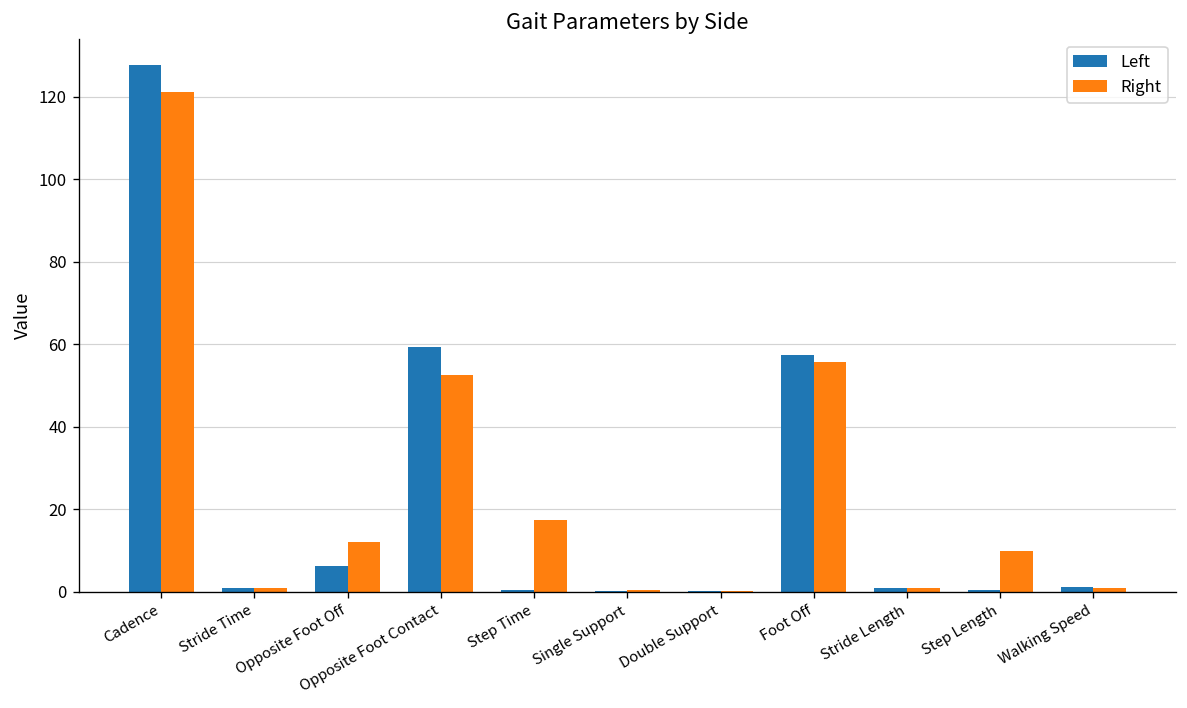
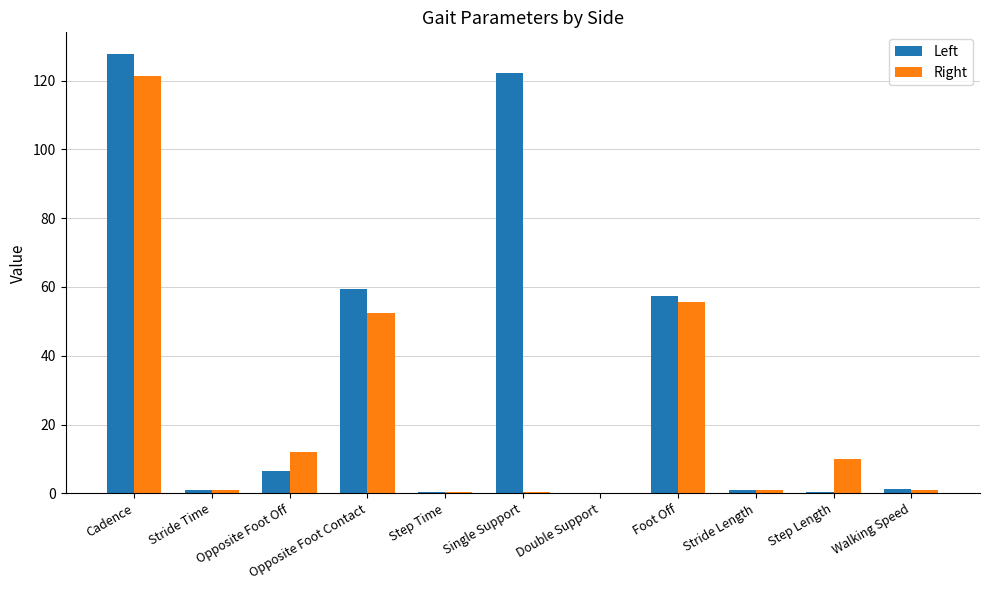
Right, Step Time: 17 -> 0
Left, Single Support: 0 -> 122
